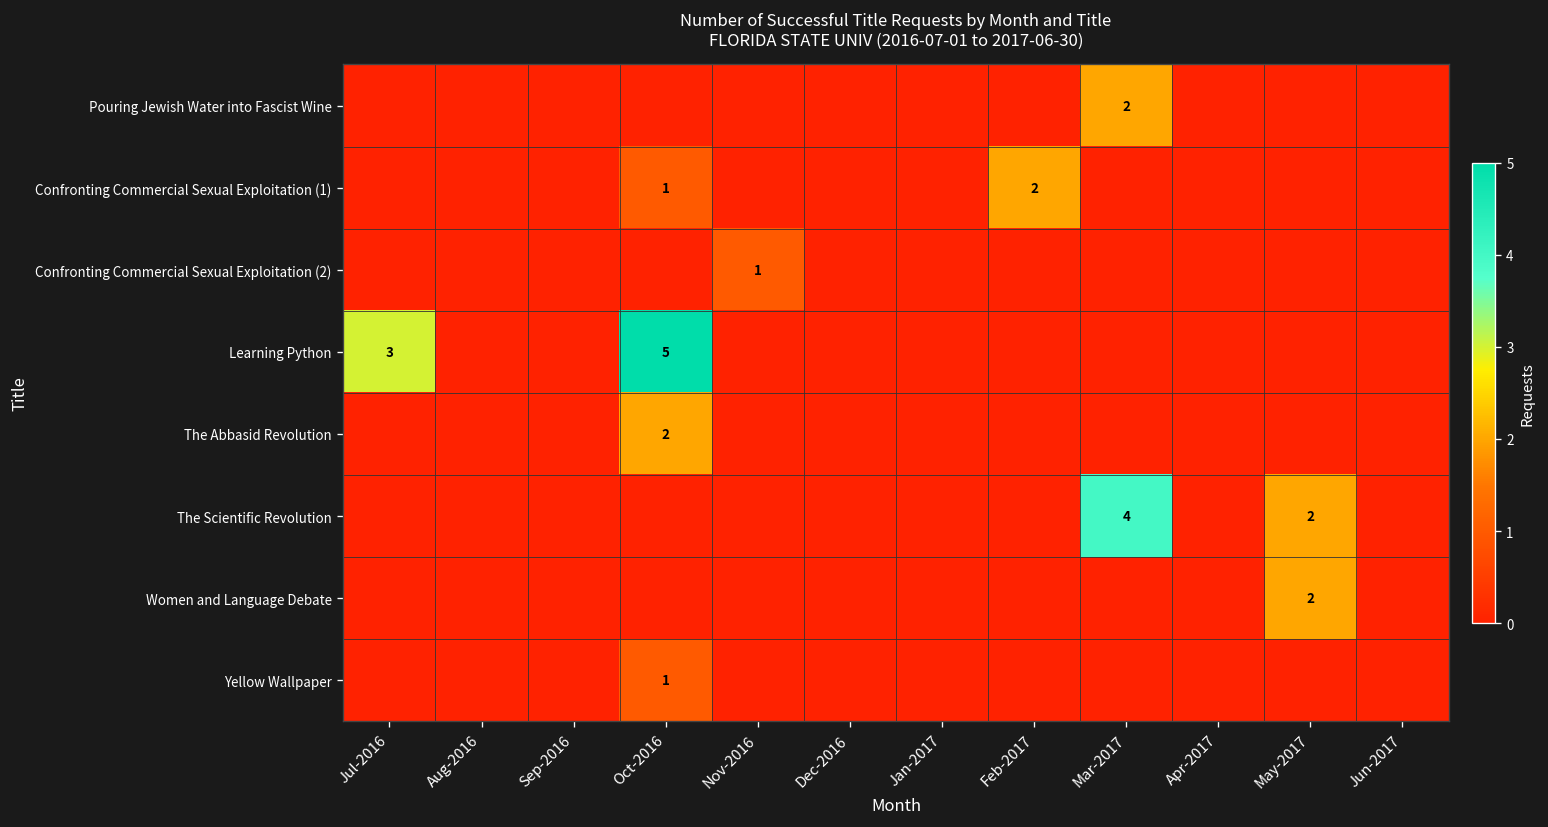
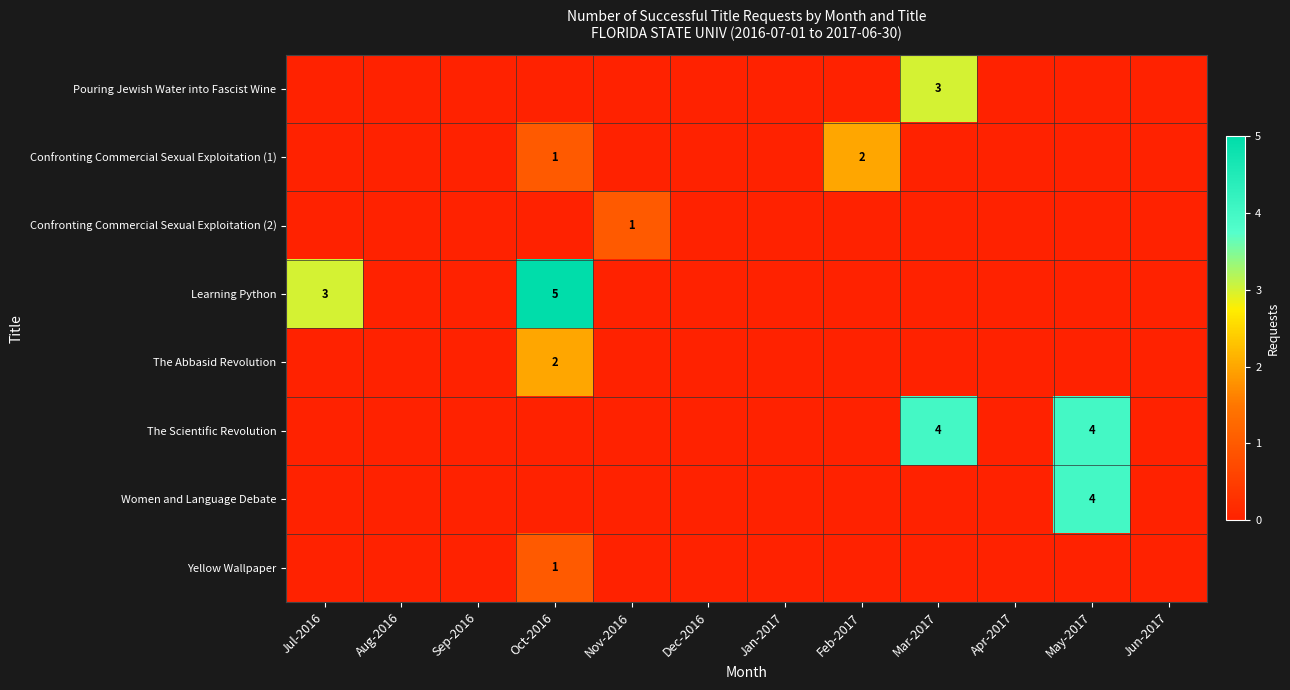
Pouring Jewish Water into Fascist Wine, Mar-2017: 2 -> 3
The Scientific Revolution, May-2017: 2 -> 4
Women and Language Debate, May-2017: 2 -> 4
